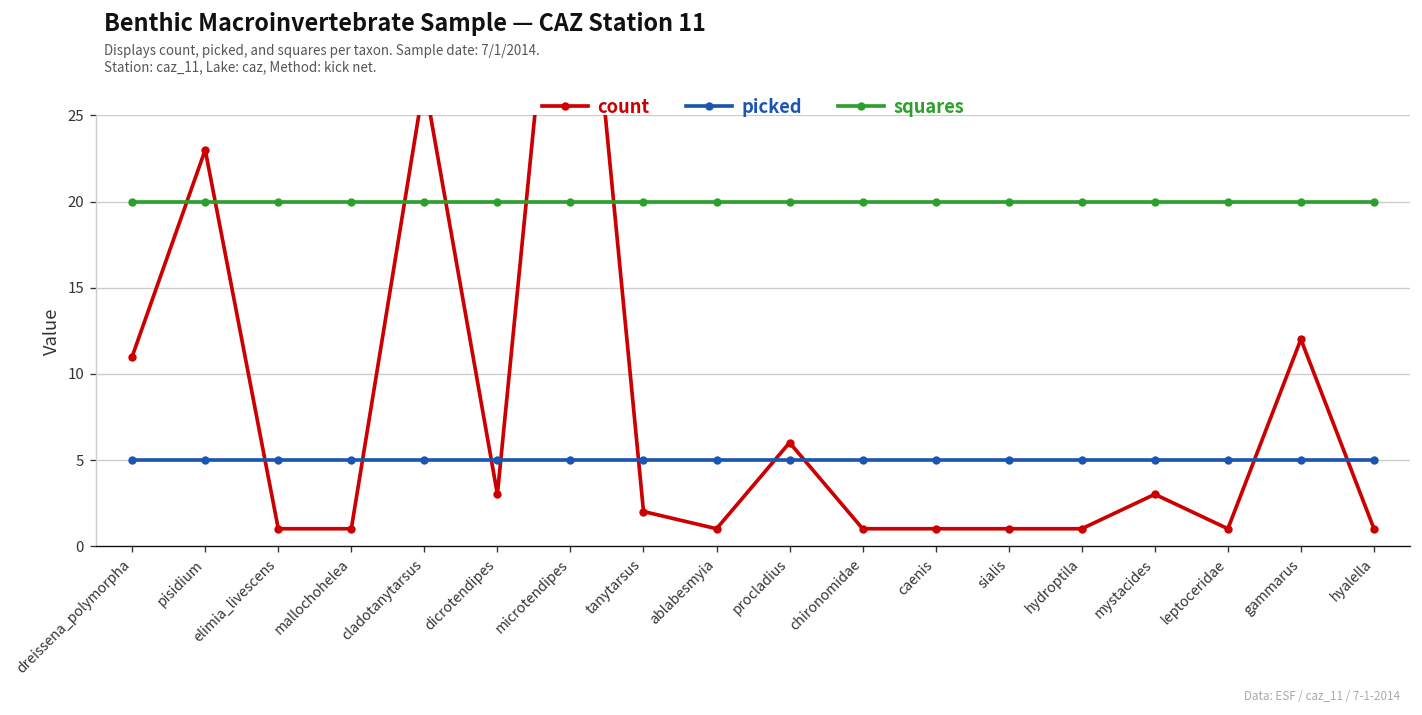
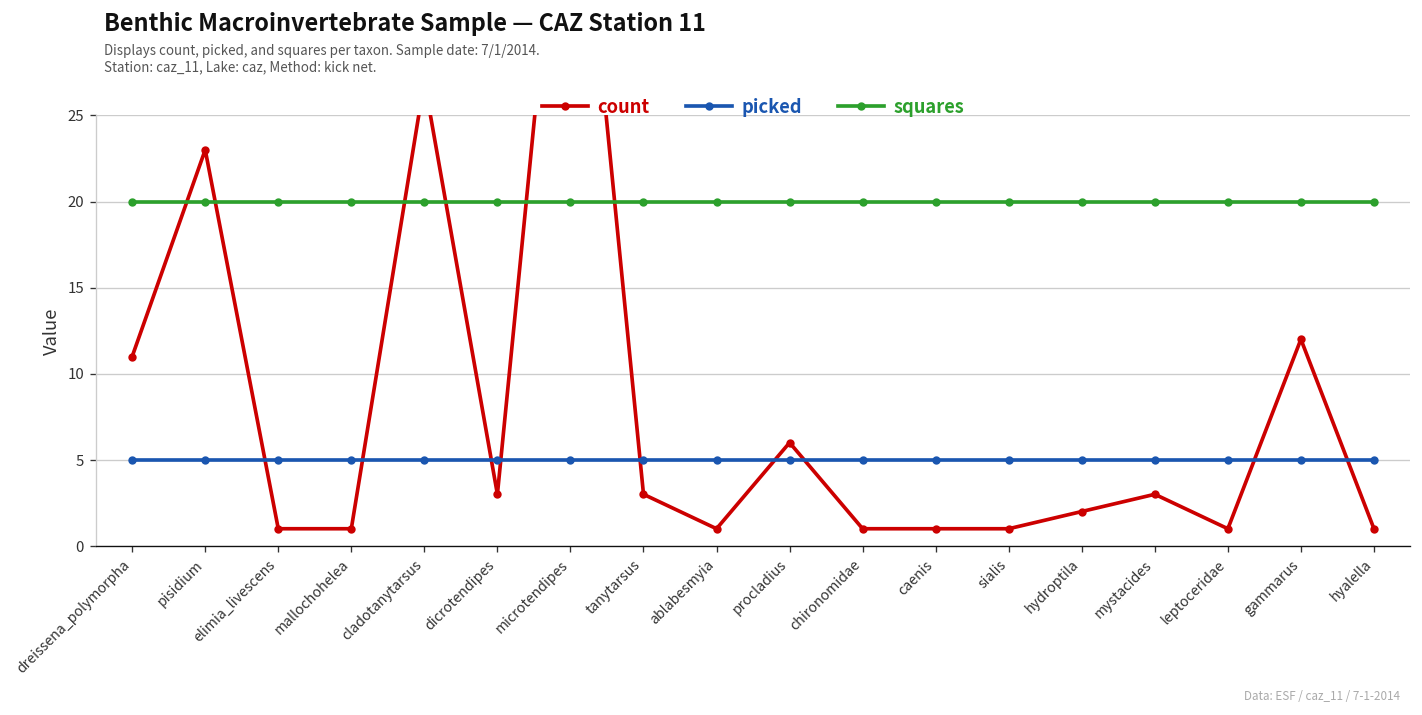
count, tanytarsus: 2 -> 3
count, hydroptila: 1 -> 2
